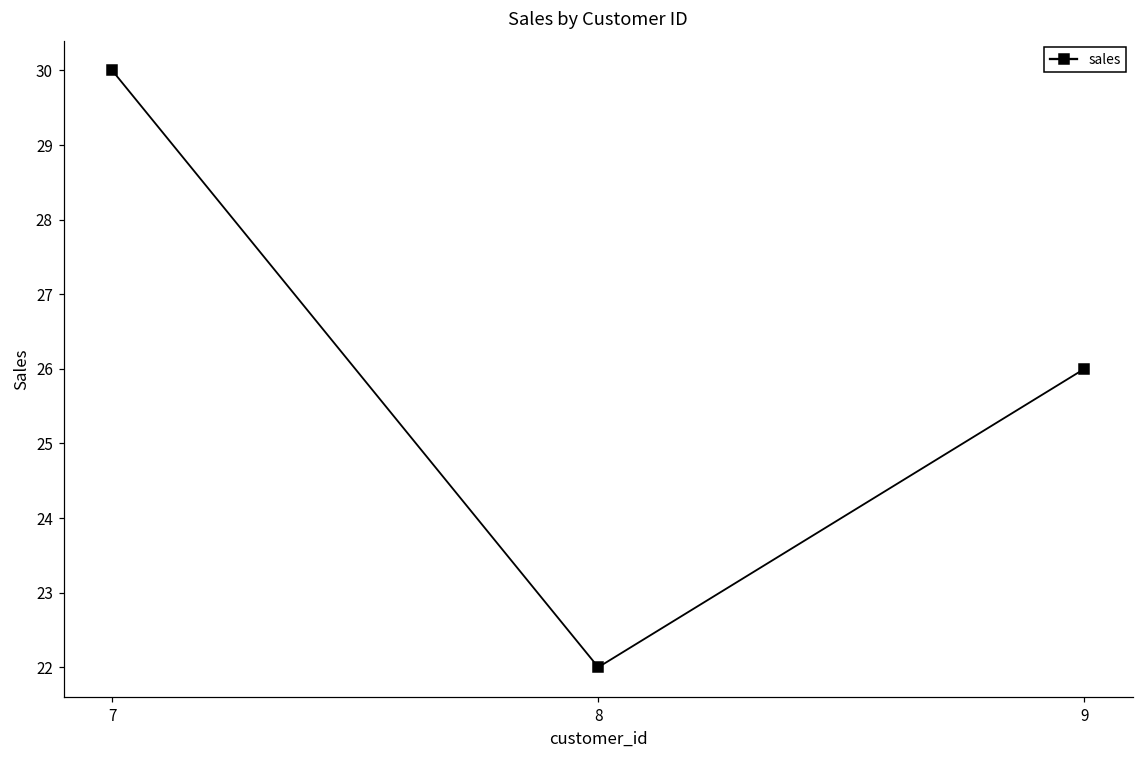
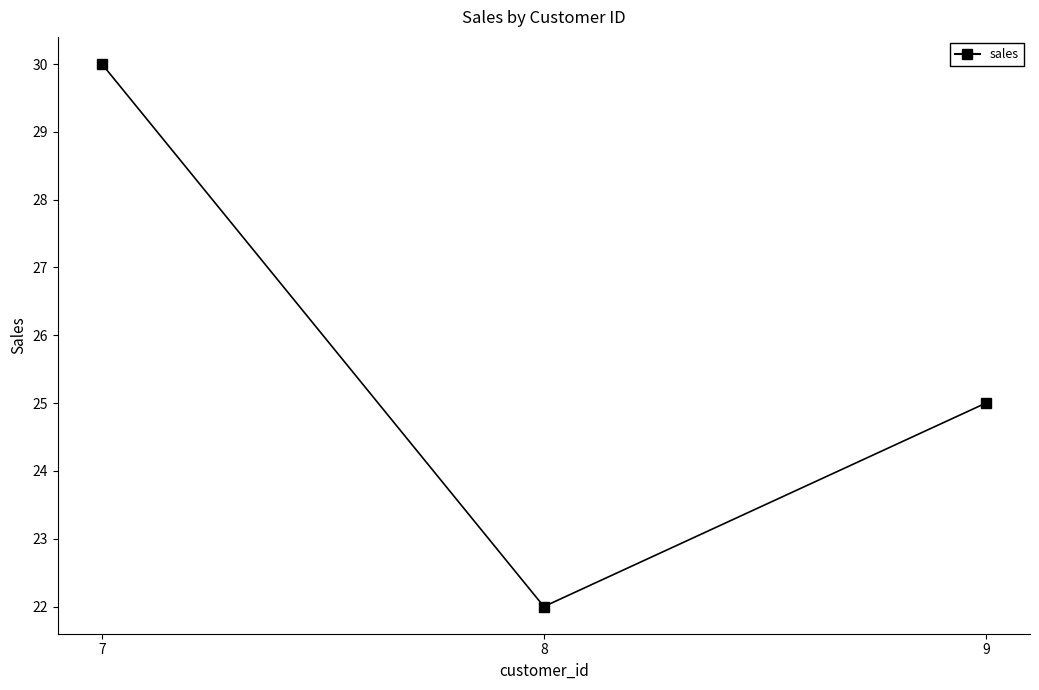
9: 26 -> 25
